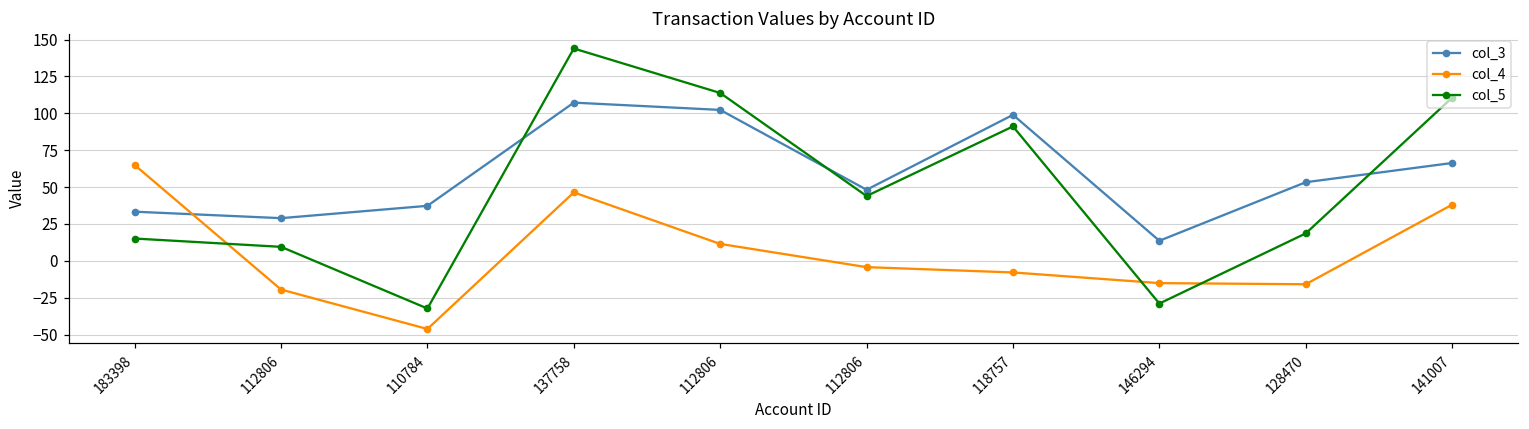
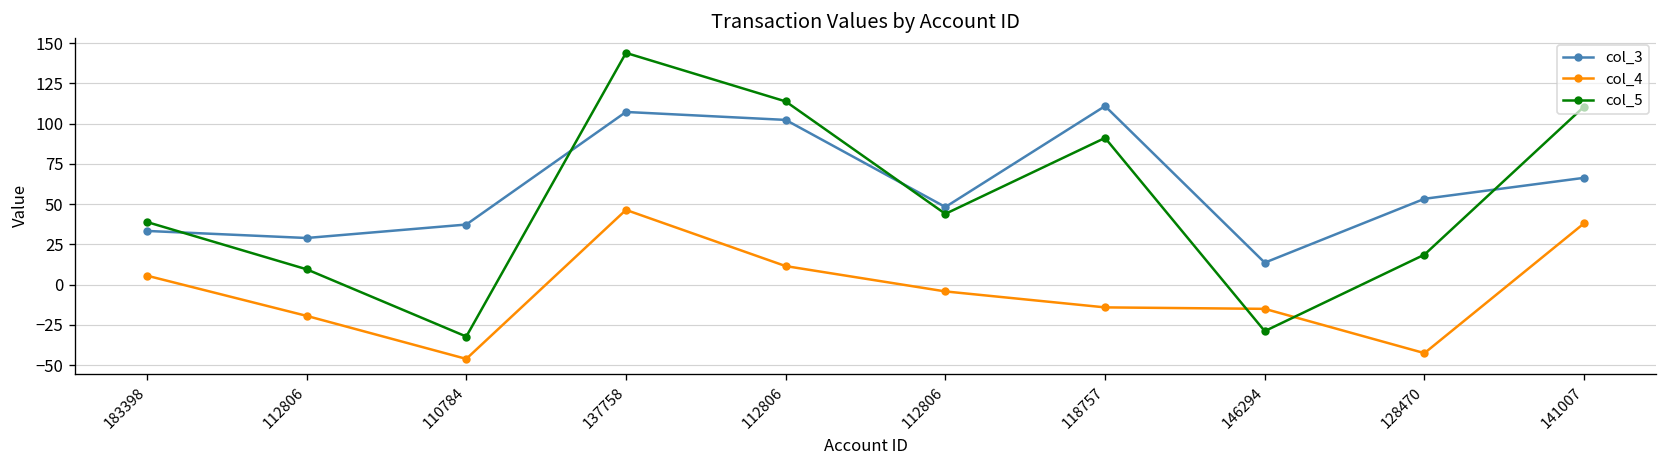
col_4, 183398: 65 -> 6
col_5, 183398: 15 -> 39
col_3, 118757: 99 -> 111
col_4, 118757: -8 -> -14
col_4, 128470: -16 -> -43
